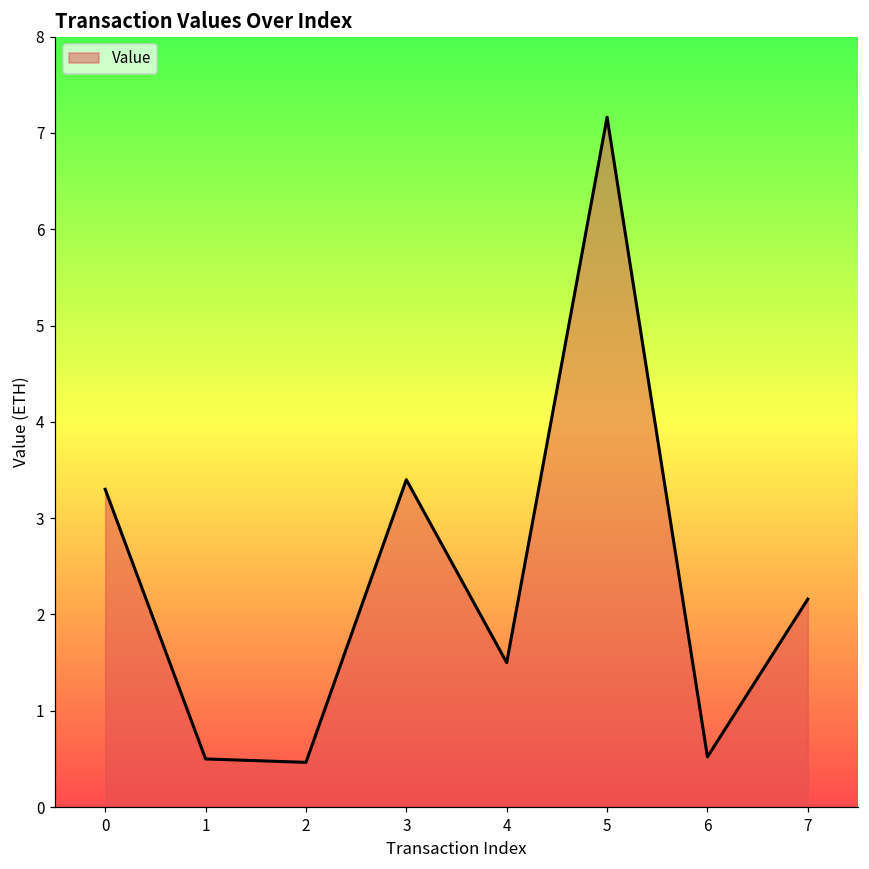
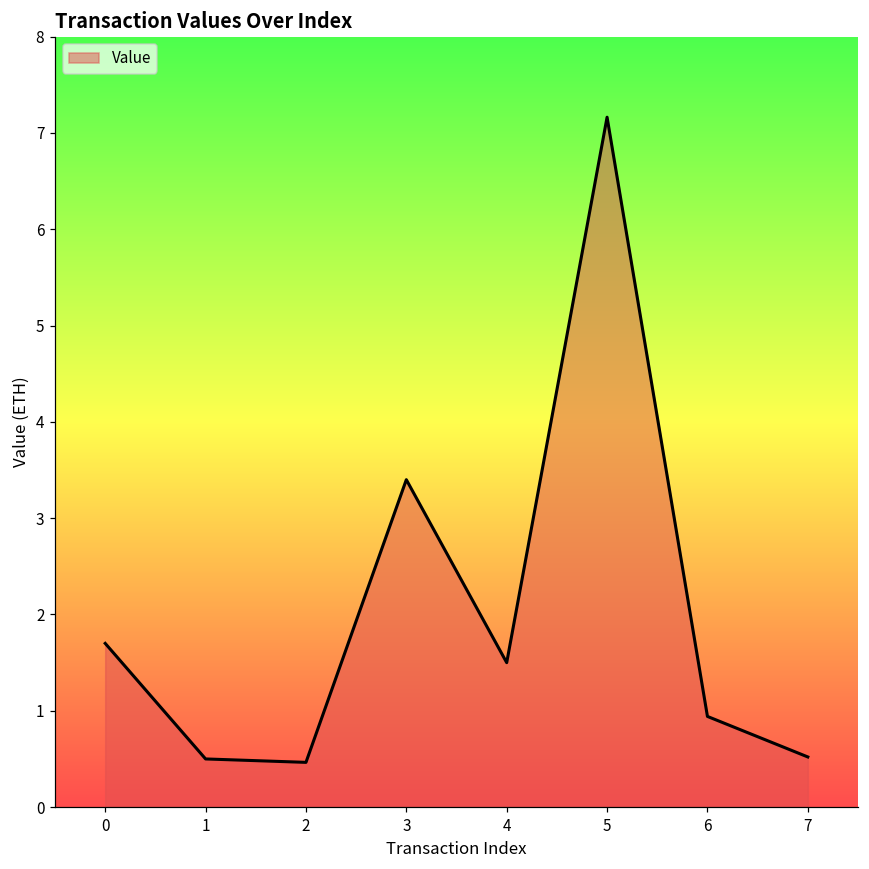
0: 3.3 -> 1.7
6: 0.5 -> 0.9
7: 2.2 -> 0.5
